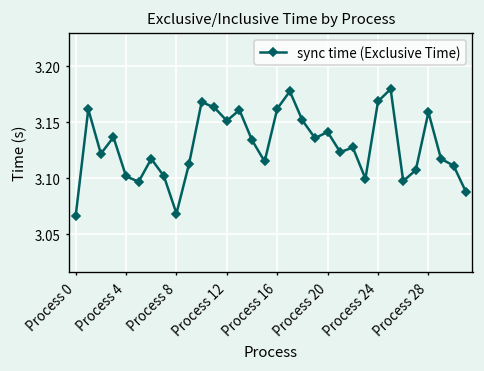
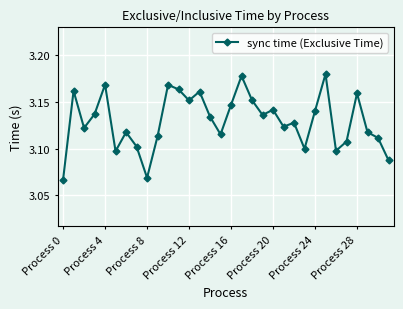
Process 4: 3.10 -> 3.17
Process 16: 3.16 -> 3.15
Process 24: 3.17 -> 3.14
